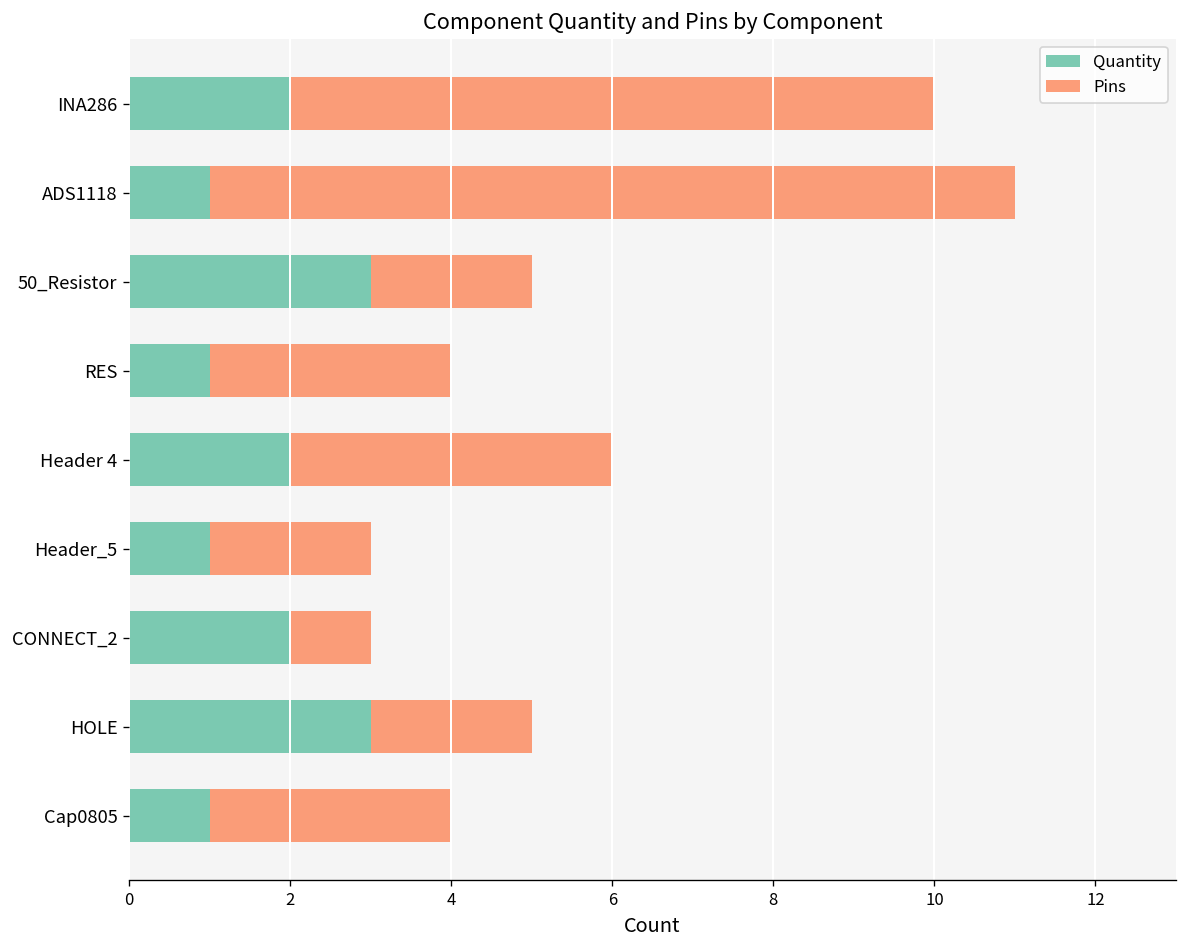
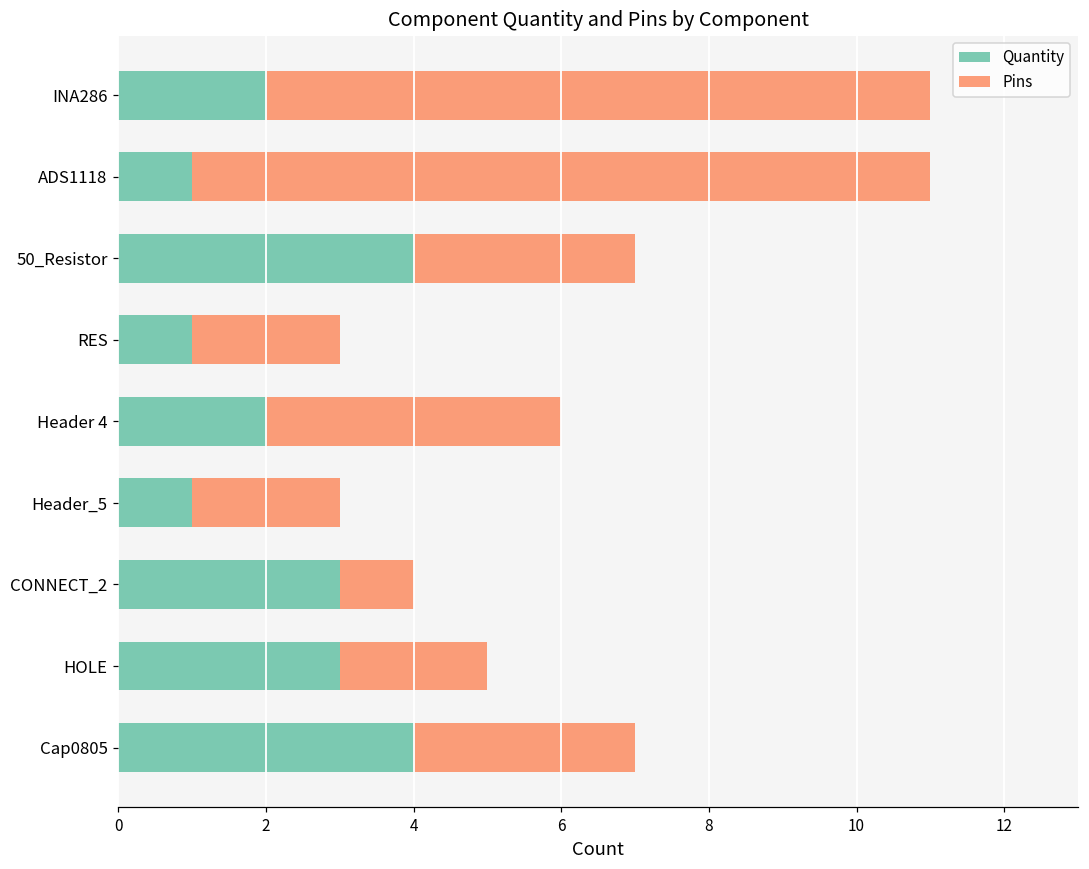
Pins, INA286: 8 -> 9
Quantity, 50_Resistor: 3 -> 4
Pins, 50_Resistor: 2 -> 3
Pins, RES: 3 -> 2
Quantity, CONNECT_2: 2 -> 3
Quantity, Cap0805: 1 -> 4
